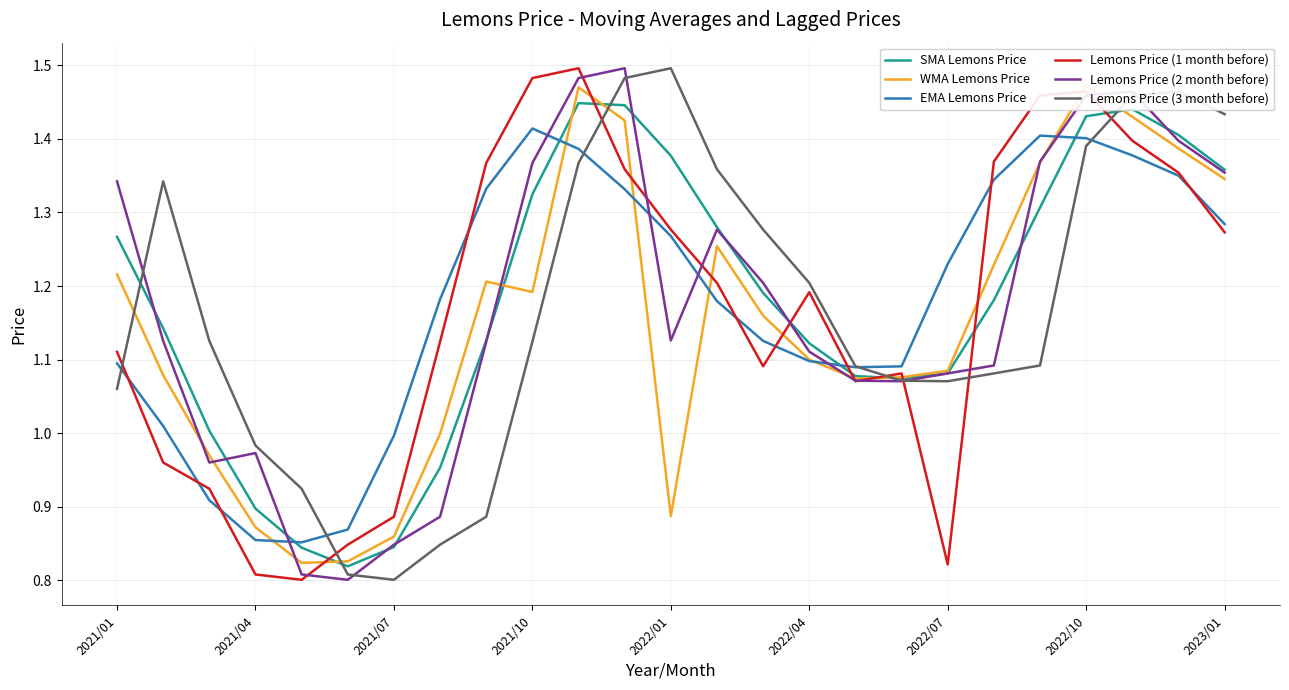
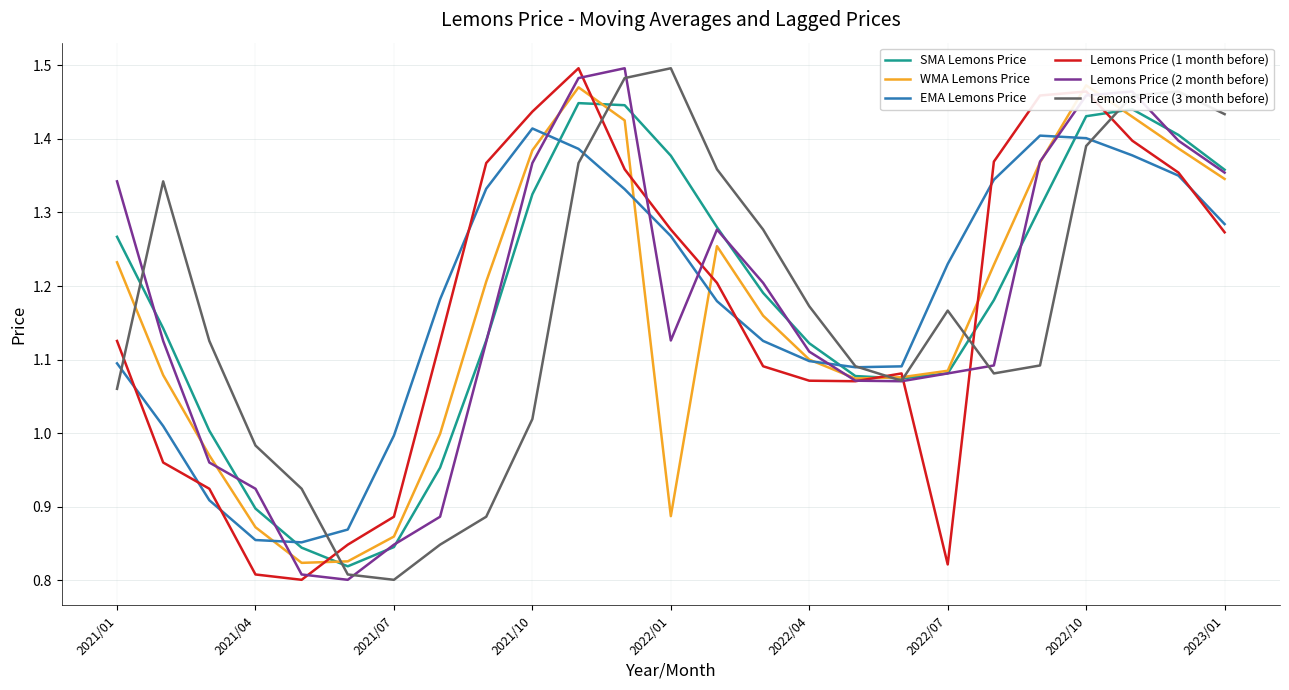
WMA Lemons Price, 2021/01: 1.22 -> 1.23
Lemons Price (1 month before), 2021/01: 1.11 -> 1.13
Lemons Price (2 month before), 2021/04: 0.97 -> 0.92
WMA Lemons Price, 2021/10: 1.19 -> 1.38
Lemons Price (1 month before), 2021/10: 1.48 -> 1.44
Lemons Price (3 month before), 2021/10: 1.12 -> 1.02
Lemons Price (1 month before), 2022/04: 1.19 -> 1.07
Lemons Price (3 month before), 2022/04: 1.20 -> 1.17
Lemons Price (3 month before), 2022/07: 1.07 -> 1.17
